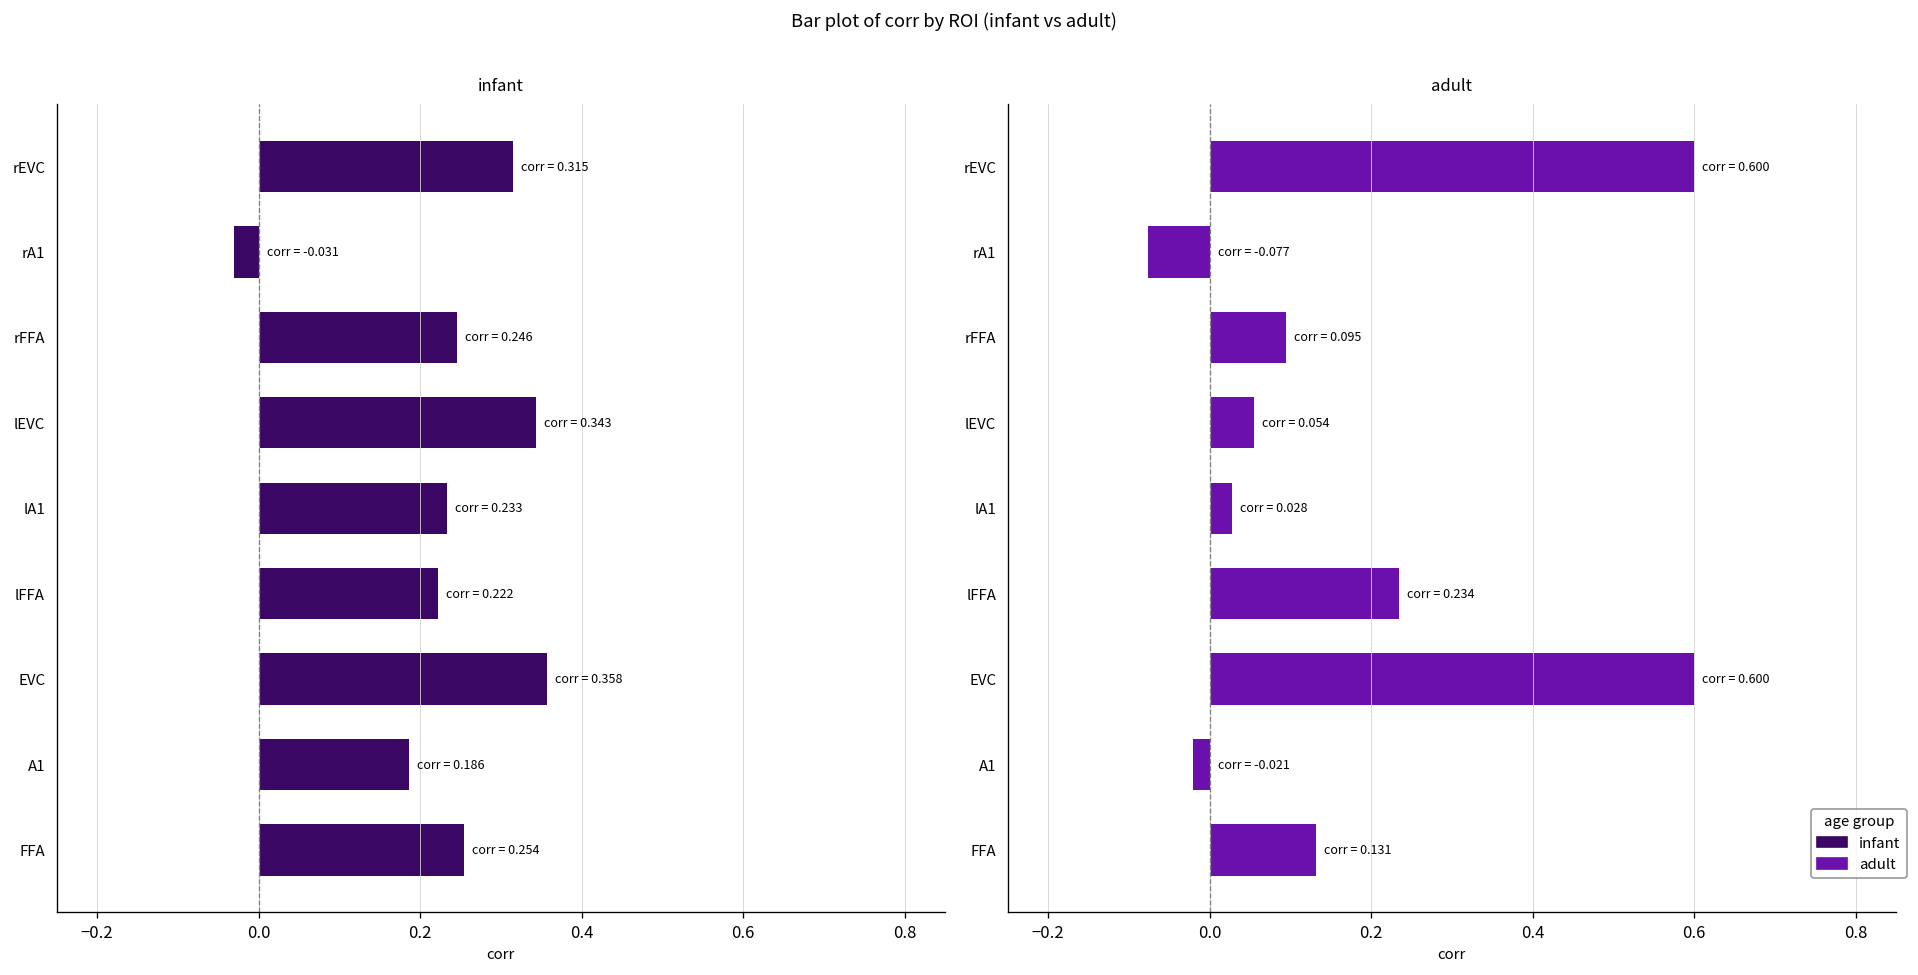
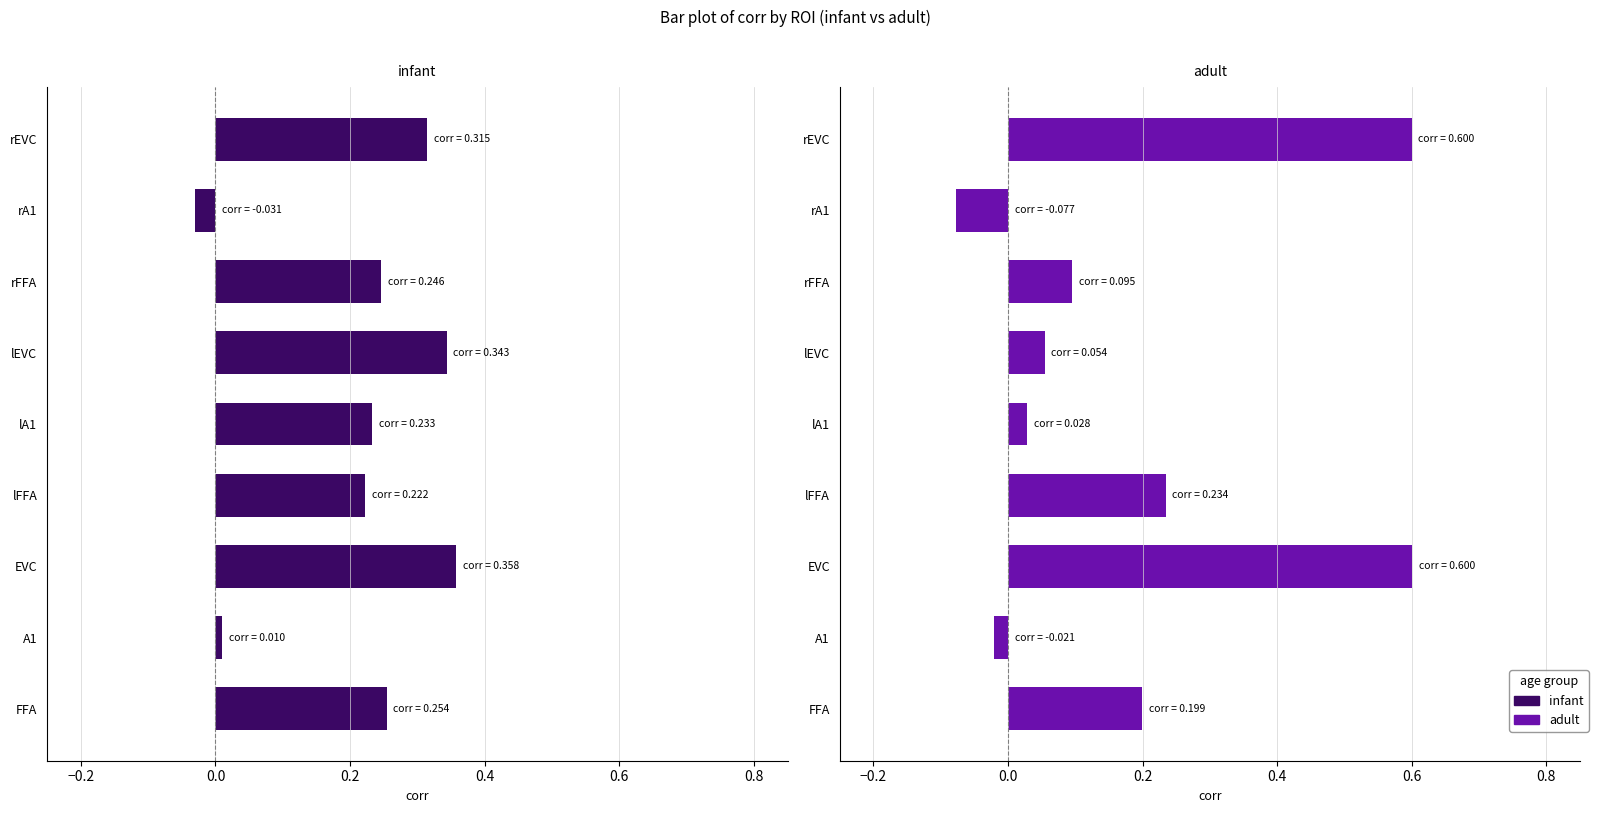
infant, A1: 0.186 -> 0.010
adult, FFA: 0.131 -> 0.199
